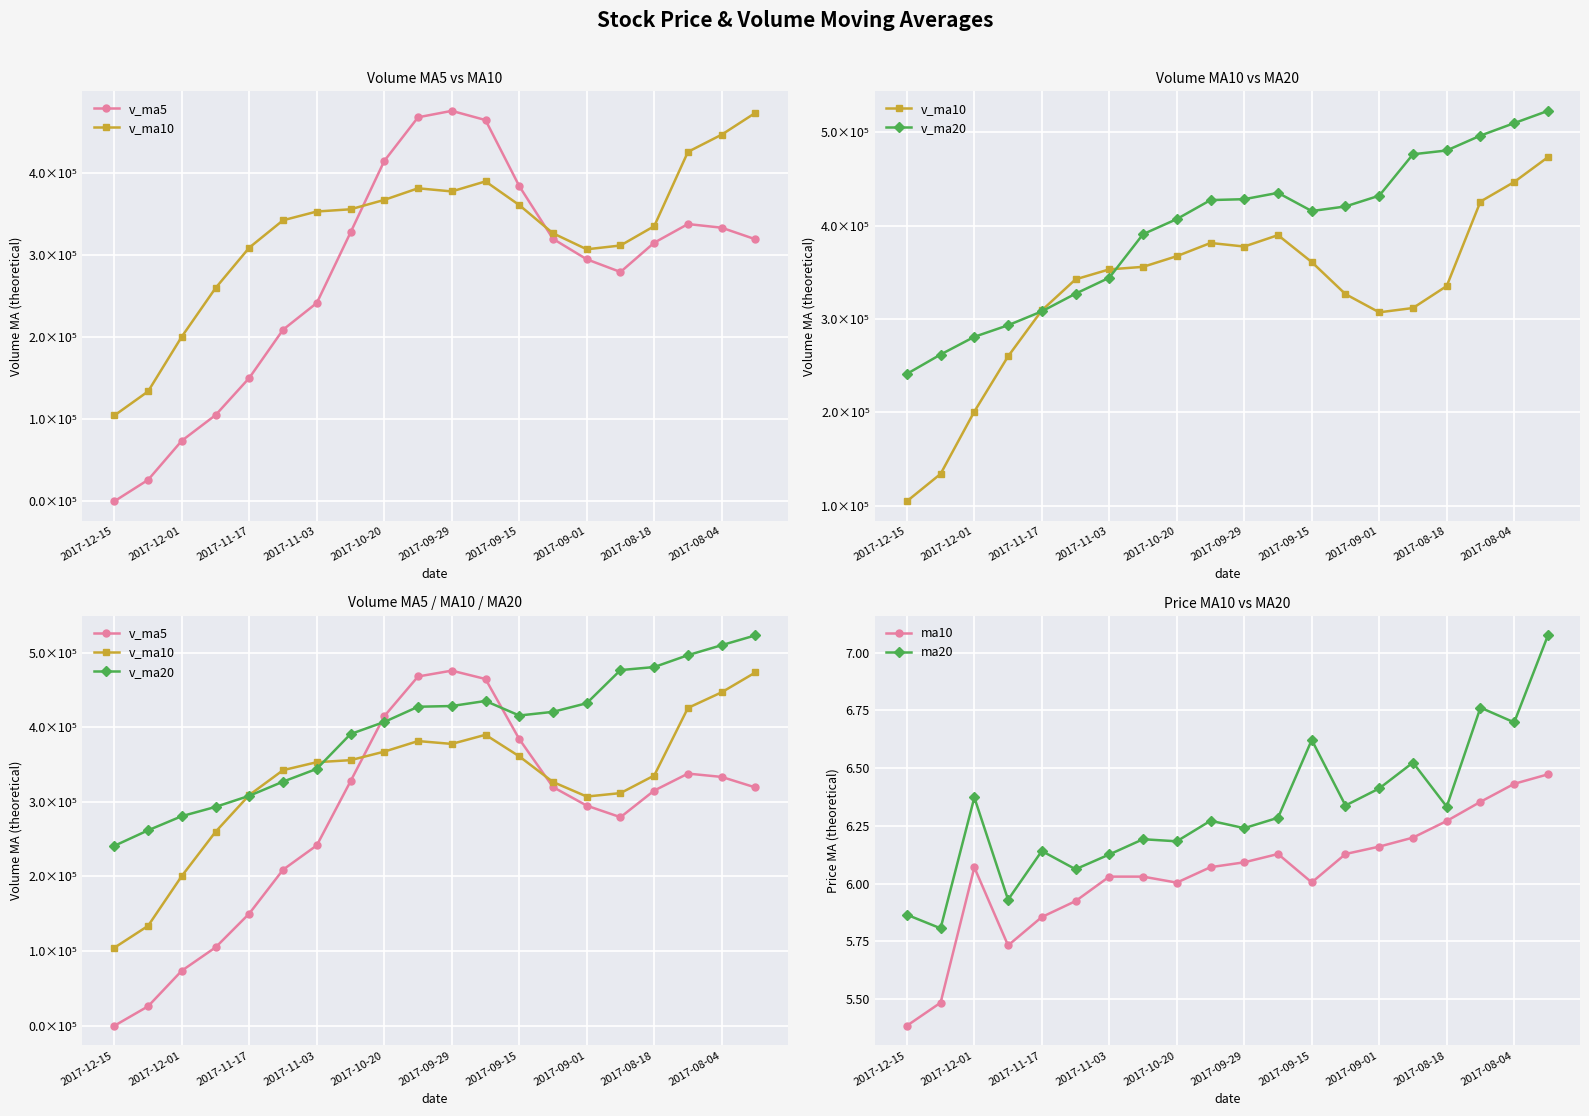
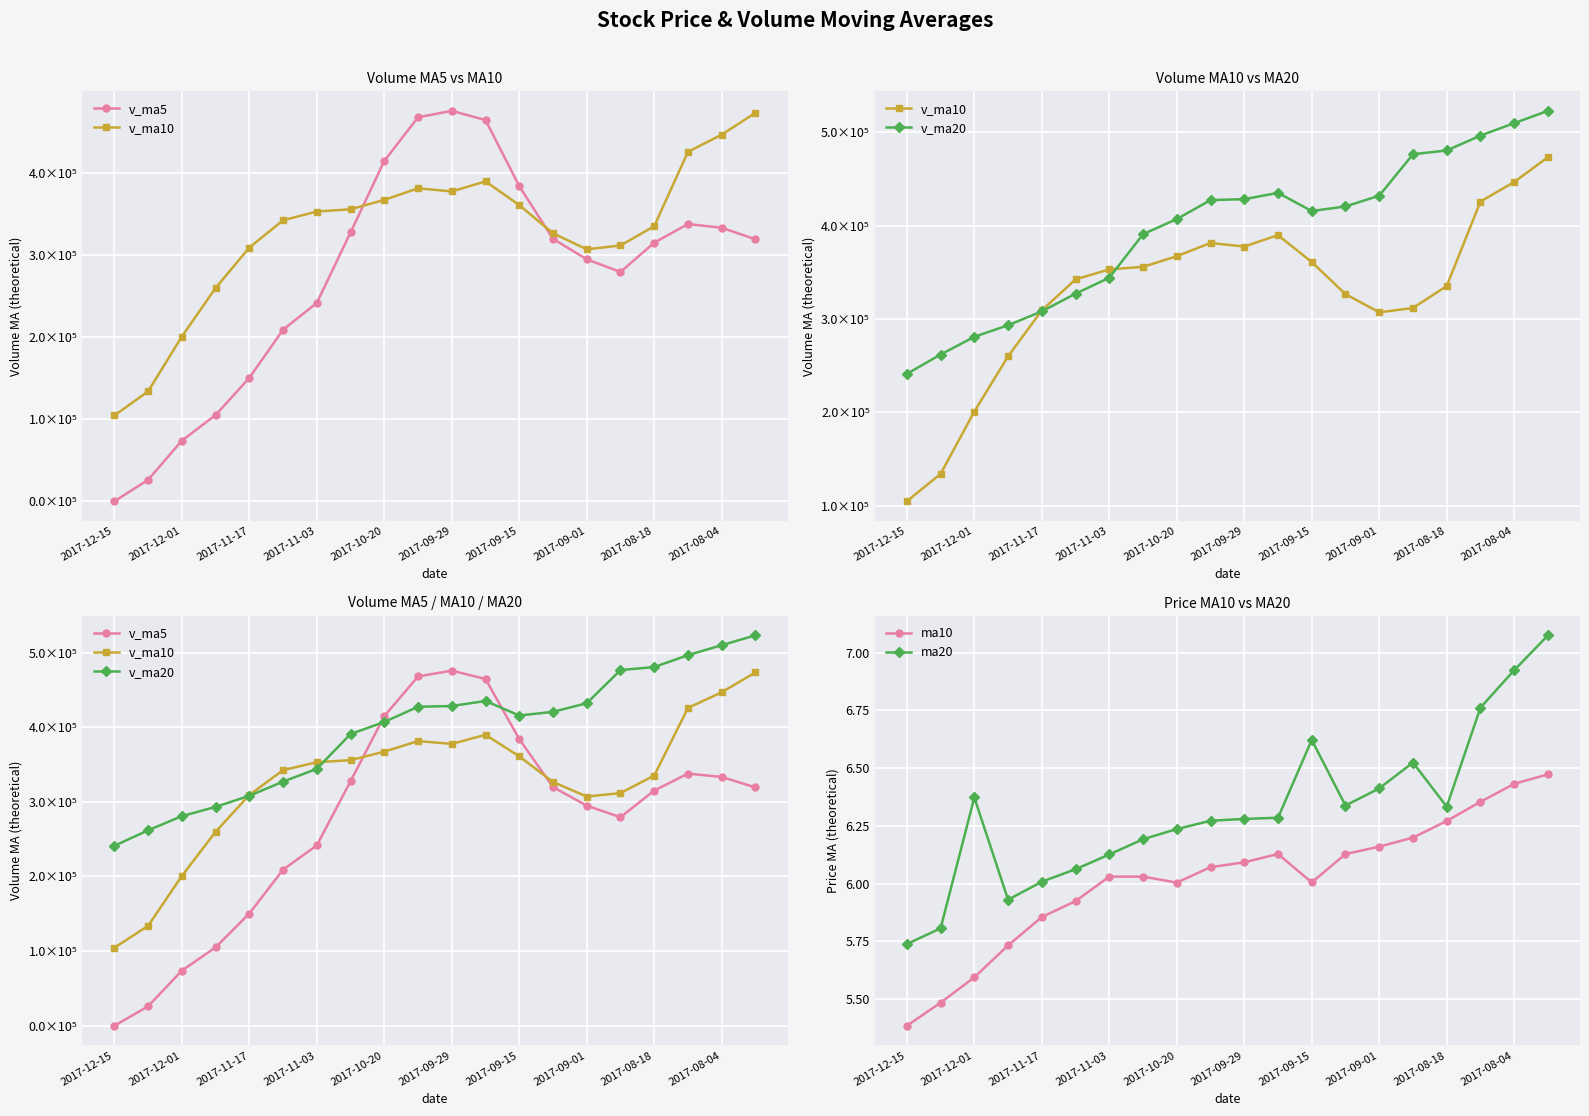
Price MA10 vs MA20, ma20, 2017-12-15: 5.87 -> 5.74
Price MA10 vs MA20, ma10, 2017-12-01: 6.07 -> 5.59
Price MA10 vs MA20, ma20, 2017-11-17: 6.14 -> 6.01
Price MA10 vs MA20, ma20, 2017-10-20: 6.18 -> 6.24
Price MA10 vs MA20, ma20, 2017-09-29: 6.24 -> 6.28
Price MA10 vs MA20, ma20, 2017-08-04: 6.70 -> 6.92
